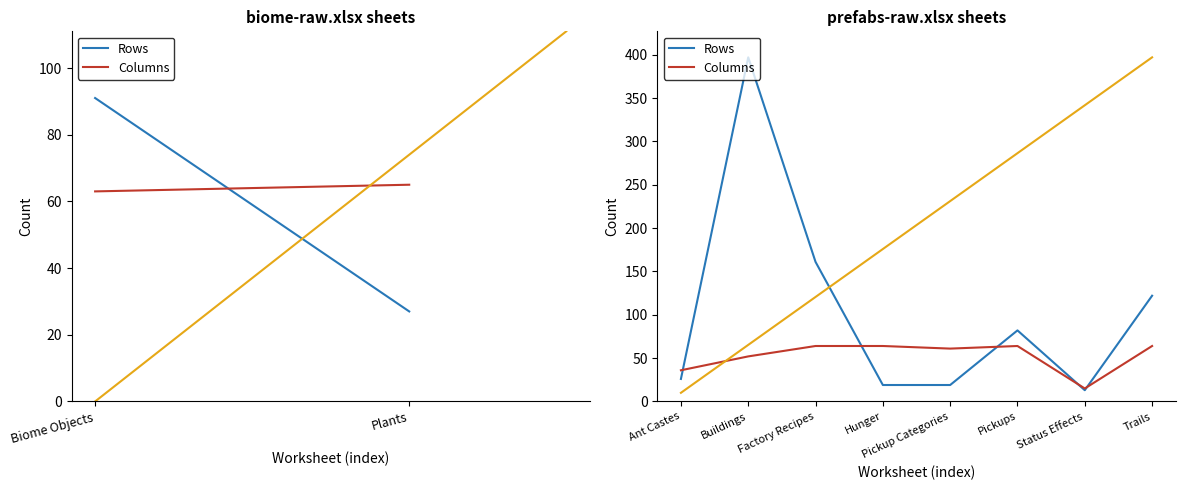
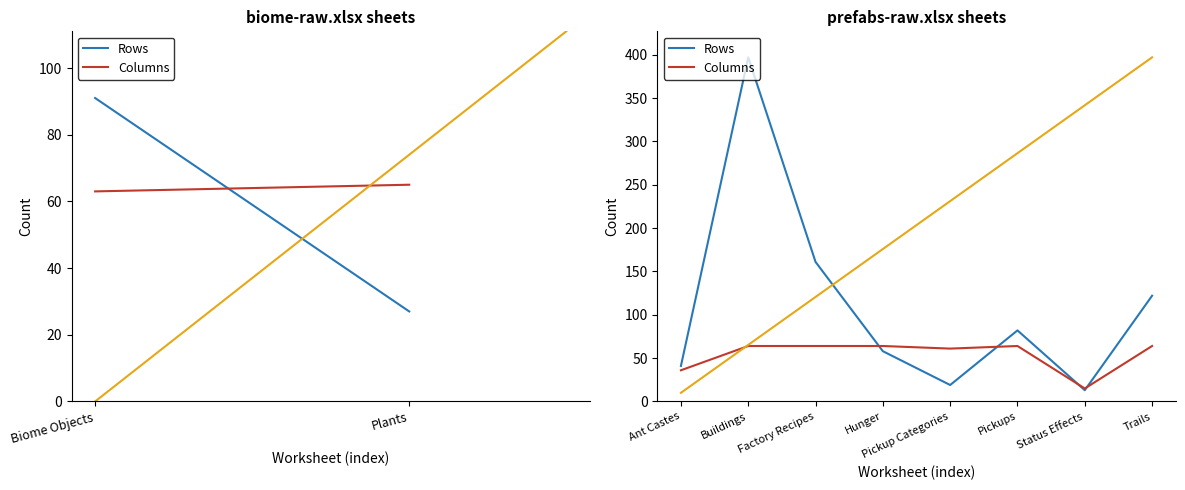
prefabs-raw.xlsx sheets, Rows, Ant Castes: 30 -> 40
prefabs-raw.xlsx sheets, Columns, Buildings: 50 -> 60
prefabs-raw.xlsx sheets, Rows, Hunger: 20 -> 60
